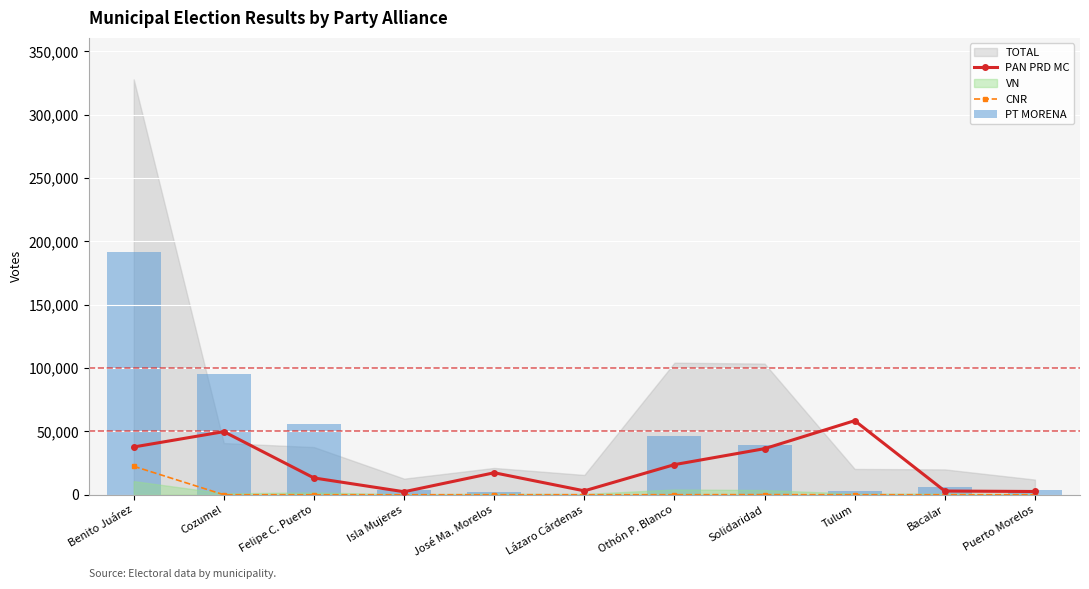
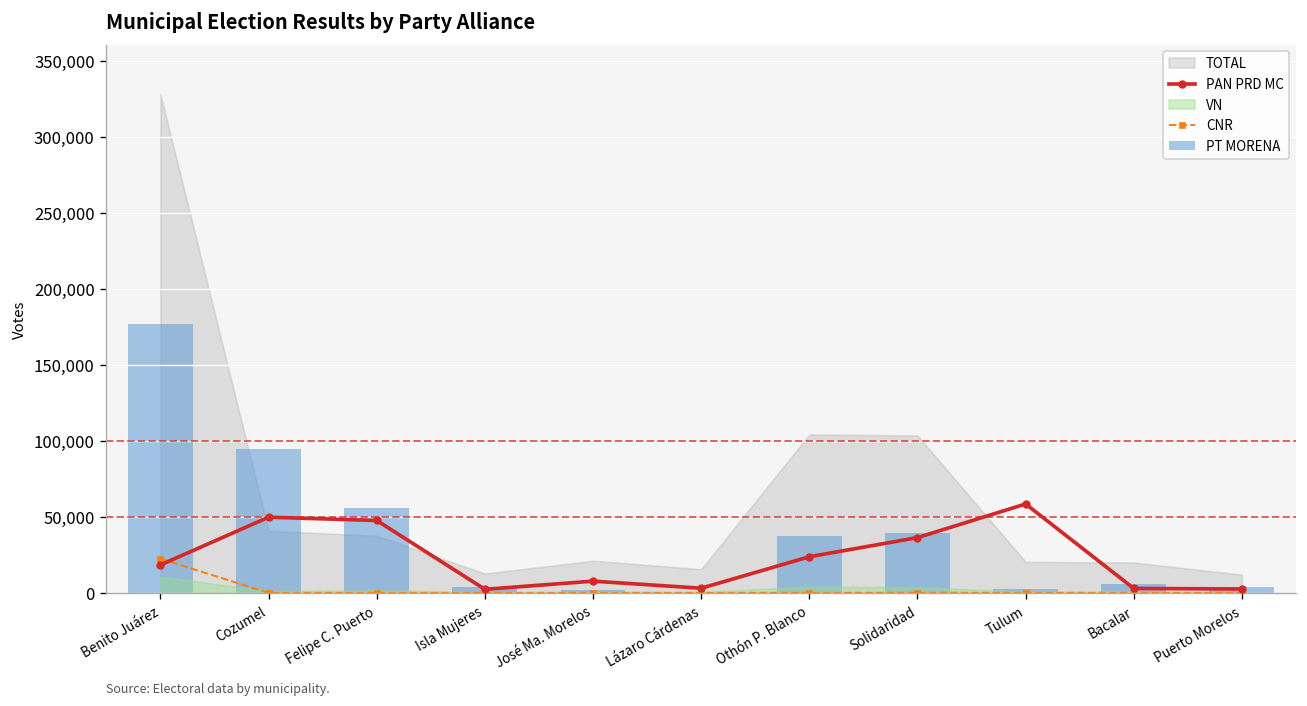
PAN PRD MC, Benito Juárez: 38,000 -> 18,000
PT MORENA, Benito Juárez: 191,000 -> 177,000
PAN PRD MC, Felipe C. Puerto: 13,000 -> 48,000
PAN PRD MC, José Ma. Morelos: 17,000 -> 8,000
PT MORENA, Othón P. Blanco: 47,000 -> 37,000
